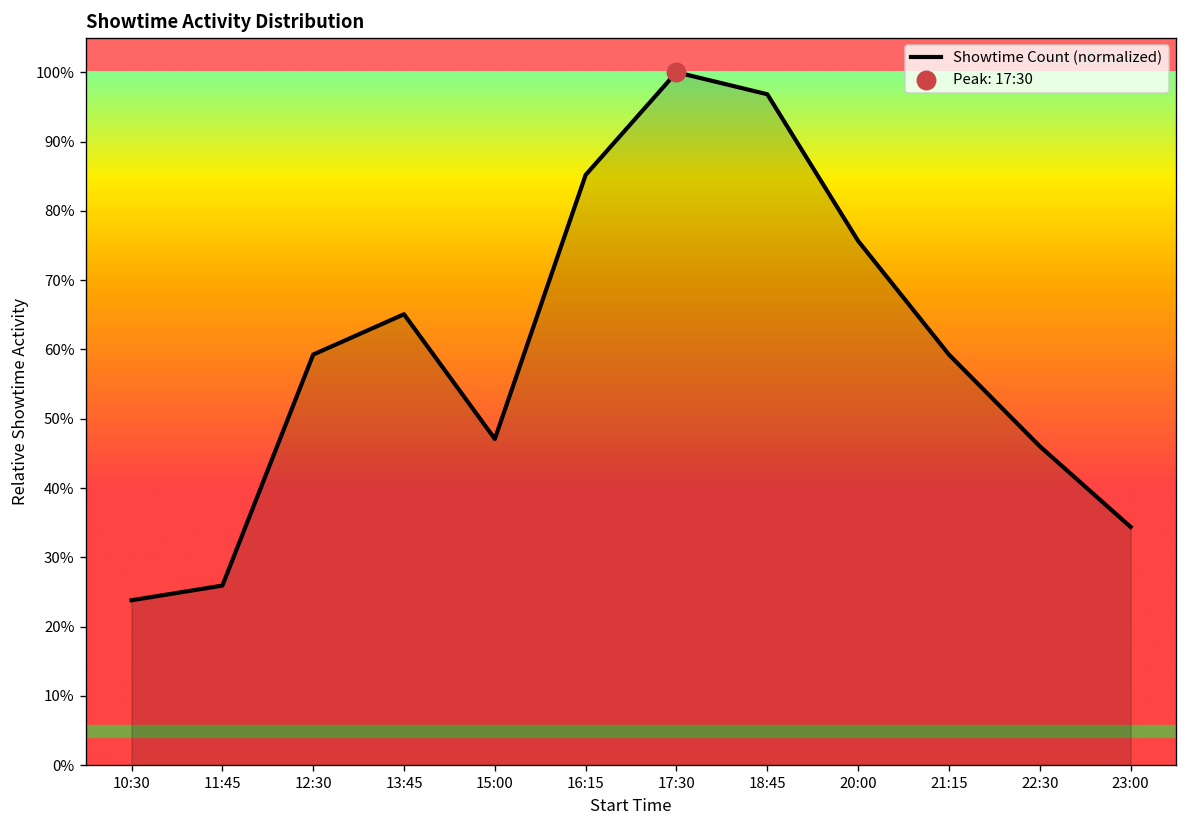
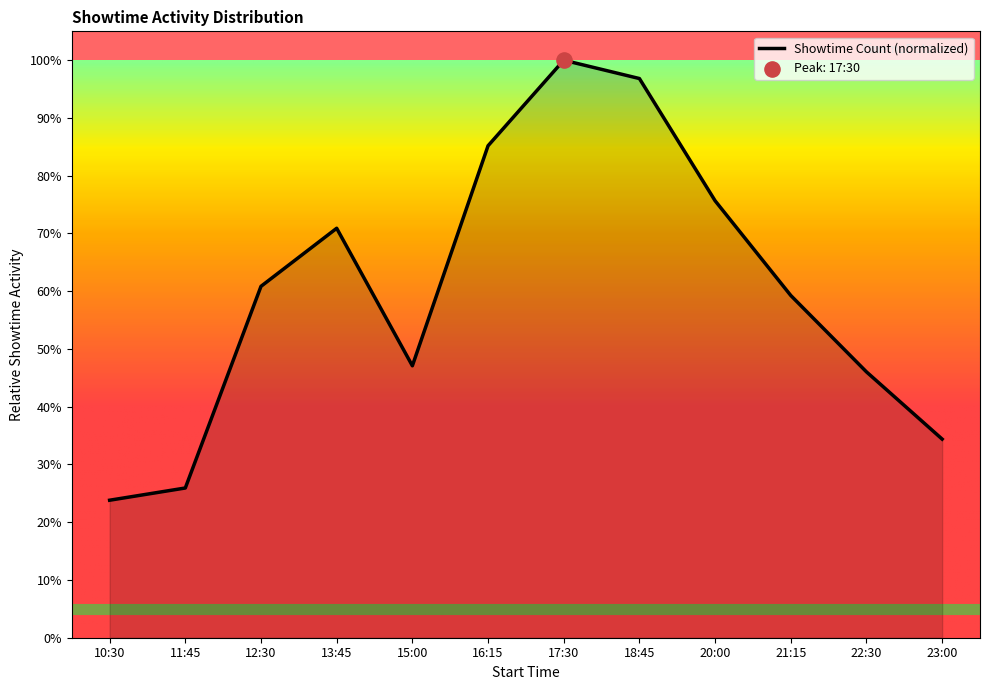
Showtime Count (normalized), 12:30: 59% -> 61%
Showtime Count (normalized), 13:45: 65% -> 71%
